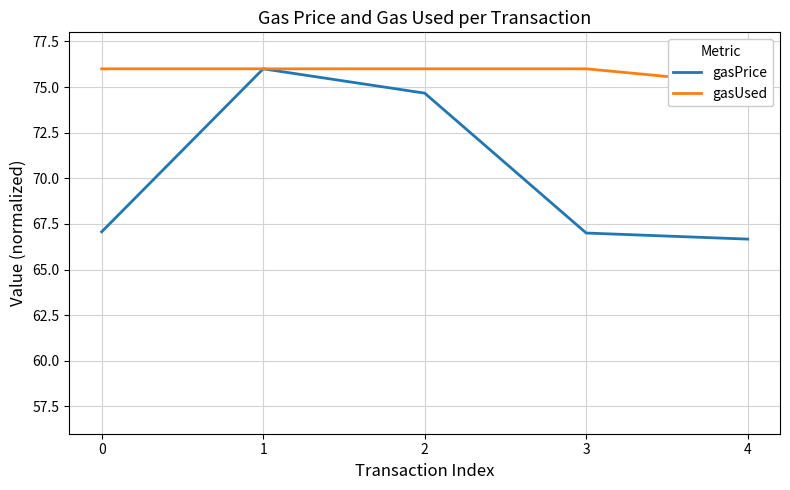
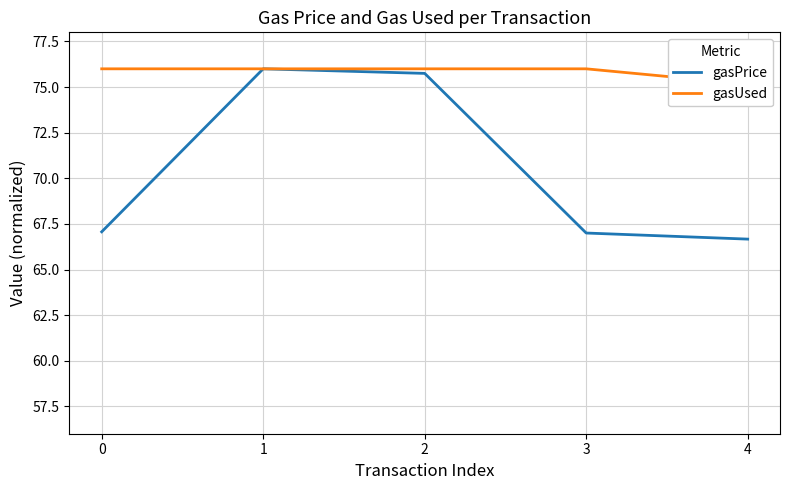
gasPrice, 2: 74.7 -> 75.7
